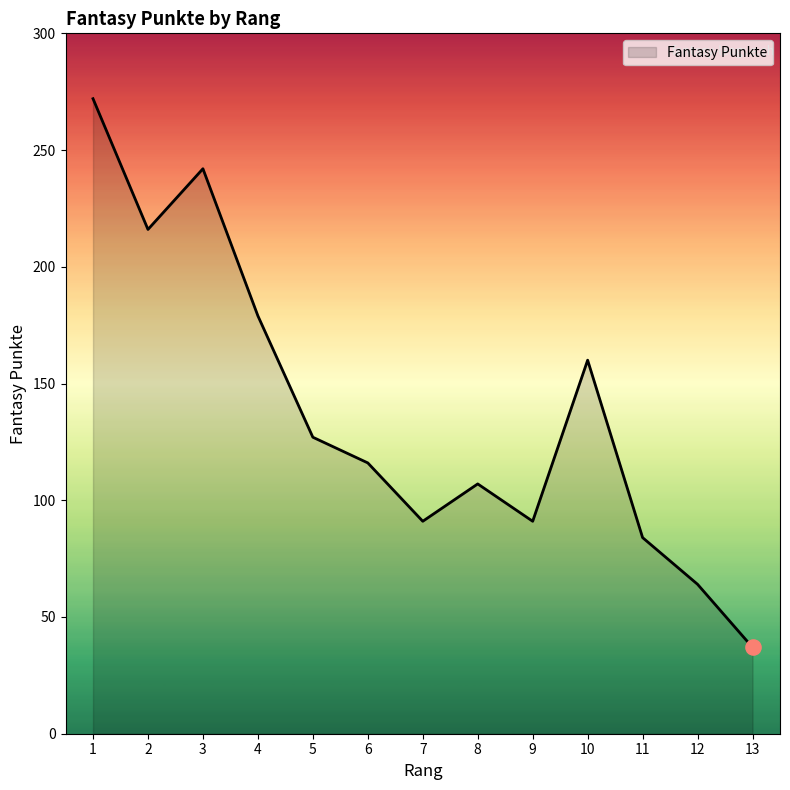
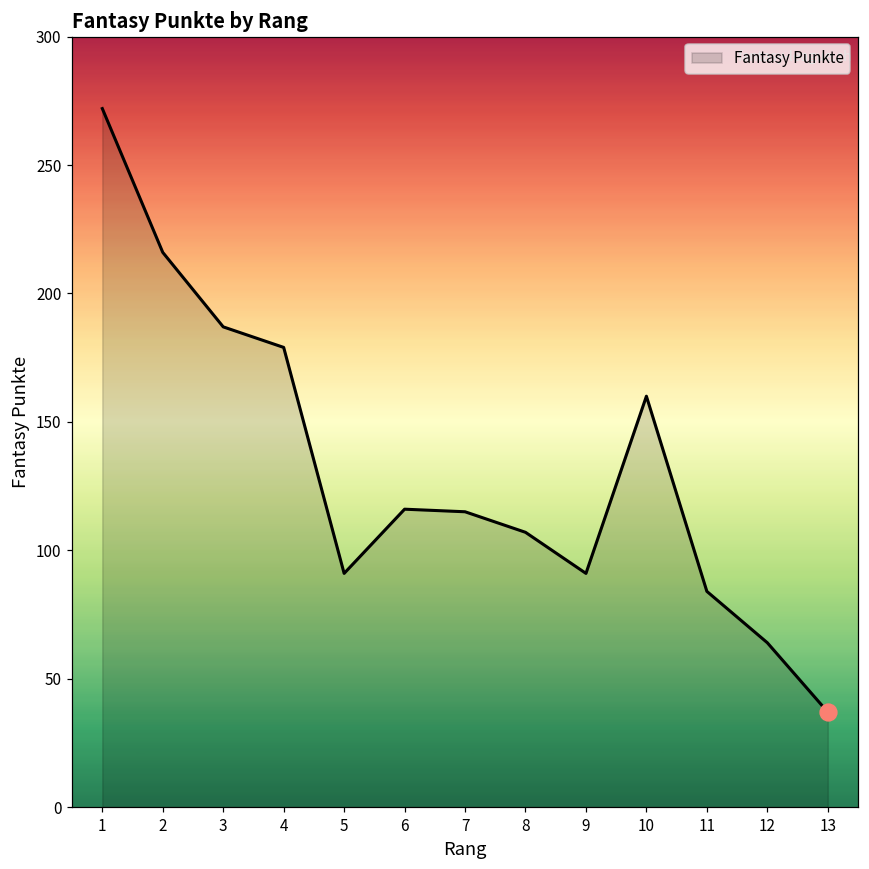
Fantasy Punkte, 3: 242 -> 187
Fantasy Punkte, 5: 127 -> 91
Fantasy Punkte, 7: 91 -> 115
